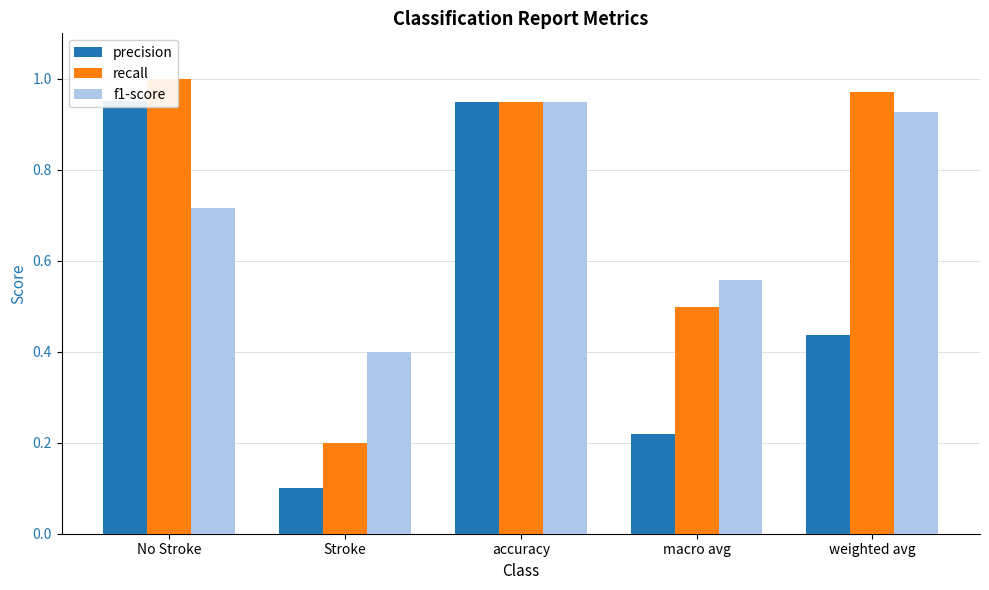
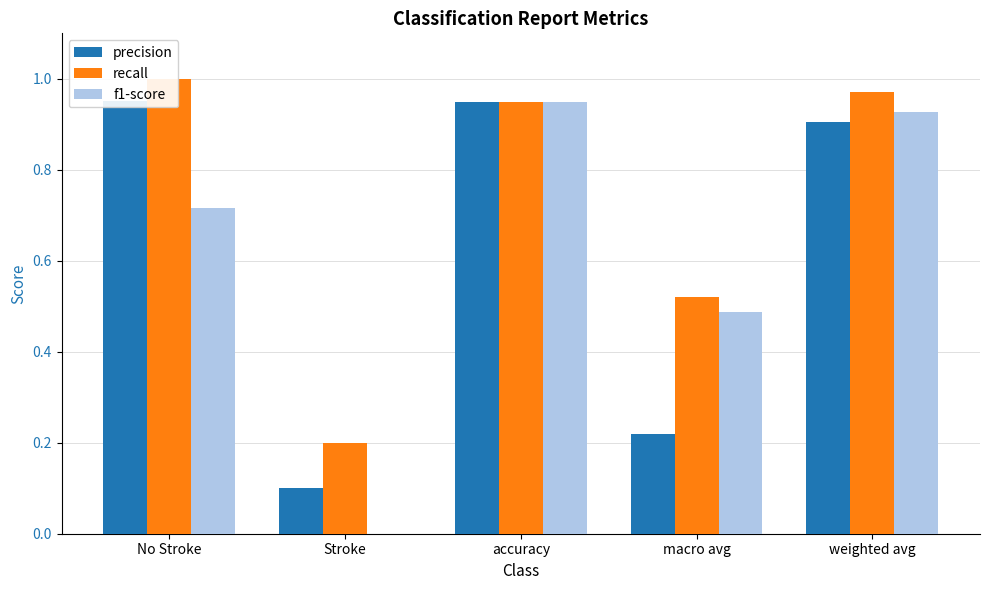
f1-score, Stroke: 0.4 -> 0.0
recall, macro avg: 0.50 -> 0.52
f1-score, macro avg: 0.56 -> 0.49
precision, weighted avg: 0.44 -> 0.90
